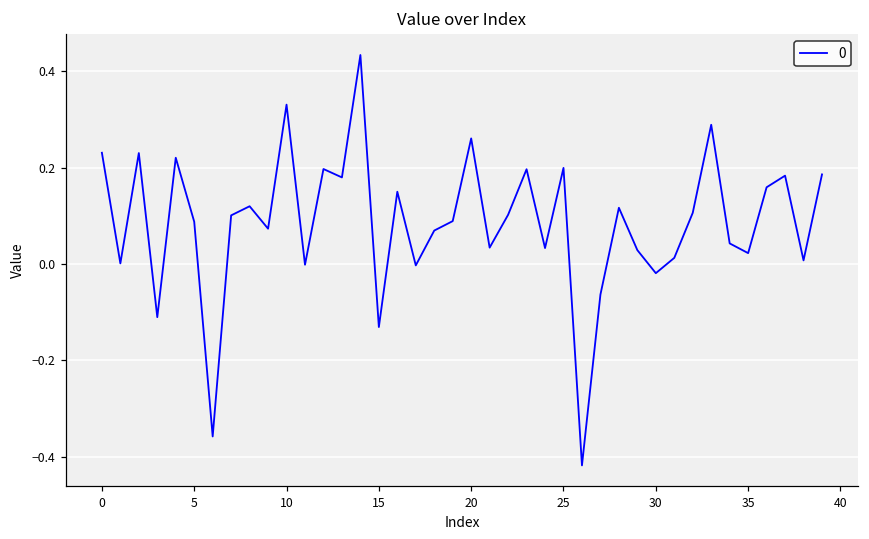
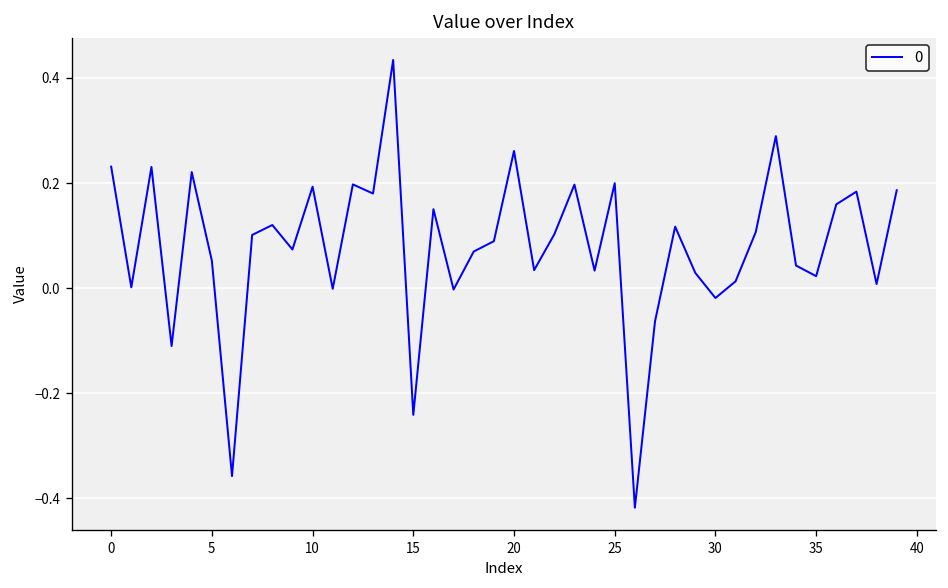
5: 0.09 -> 0.05
10: 0.33 -> 0.19
15: -0.13 -> -0.24
